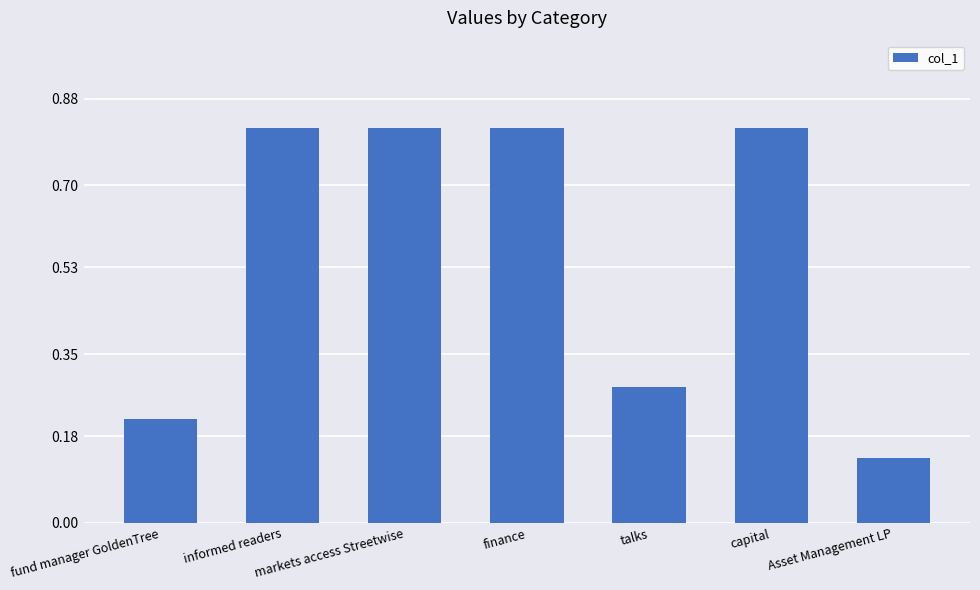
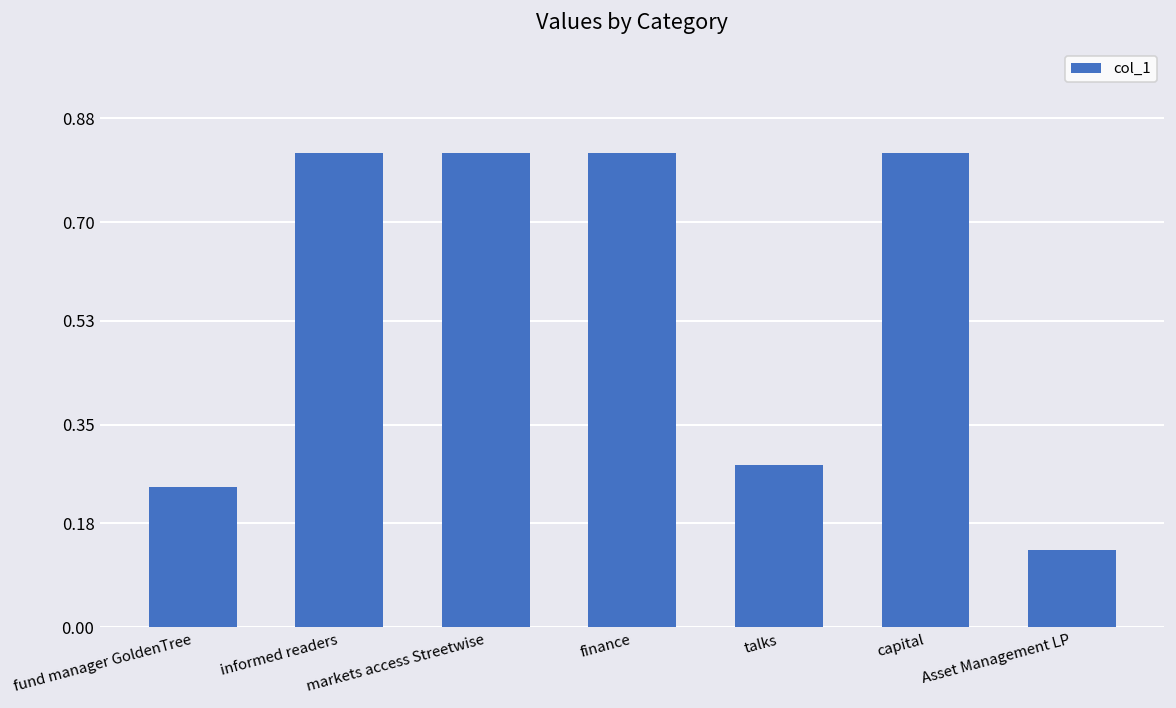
fund manager GoldenTree: 0.22 -> 0.24
